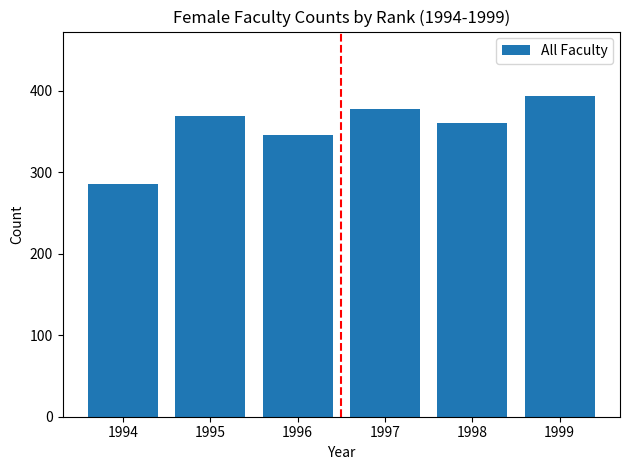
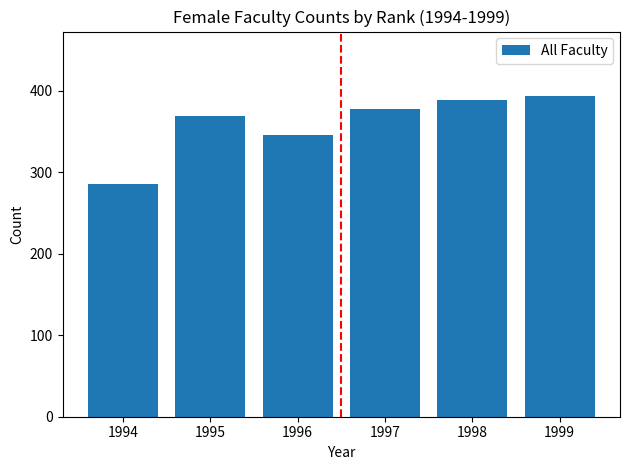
1998: 360 -> 390
